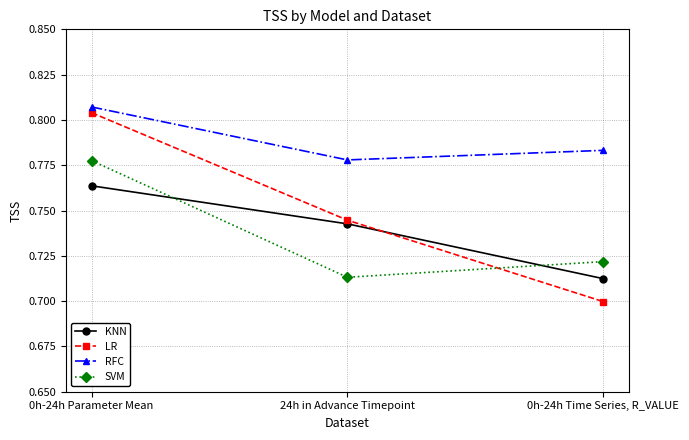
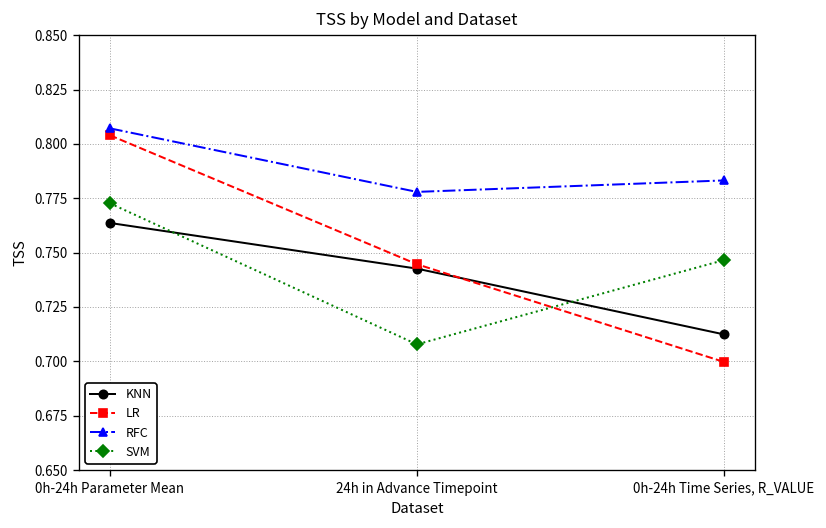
SVM, 0h-24h Parameter Mean: 0.778 -> 0.773
SVM, 24h in Advance Timepoint: 0.713 -> 0.708
SVM, 0h-24h Time Series, R_VALUE: 0.722 -> 0.747
